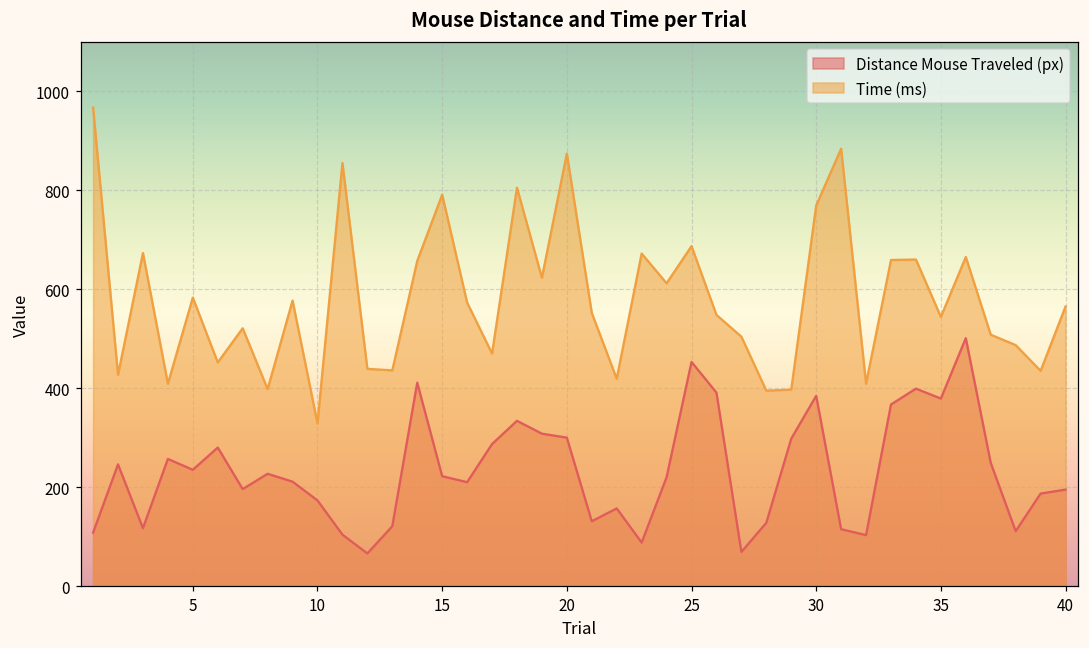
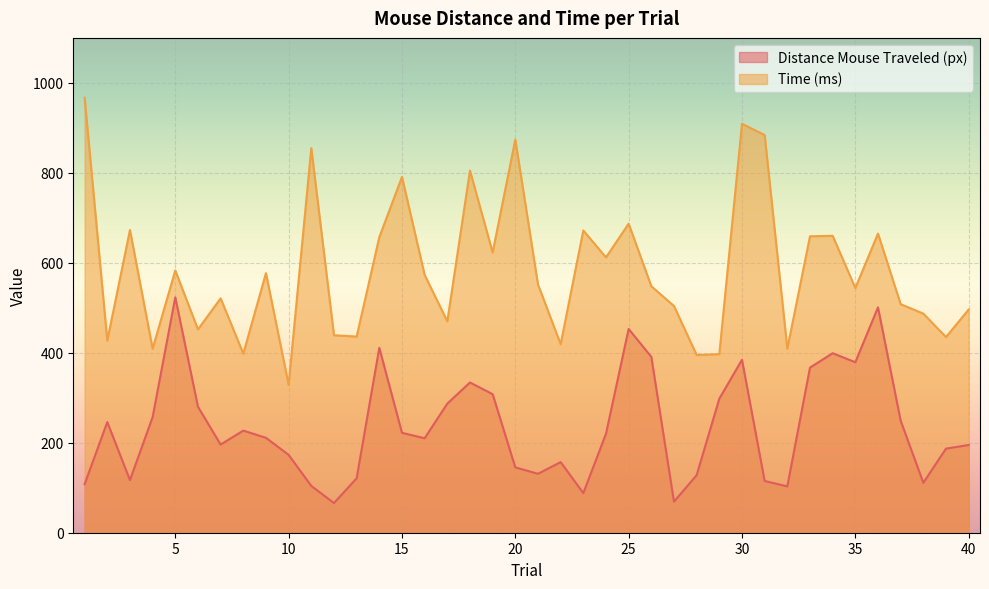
Distance Mouse Traveled (px), 5: 240 -> 520
Distance Mouse Traveled (px), 20: 300 -> 150
Time (ms), 30: 770 -> 910
Time (ms), 40: 570 -> 500
